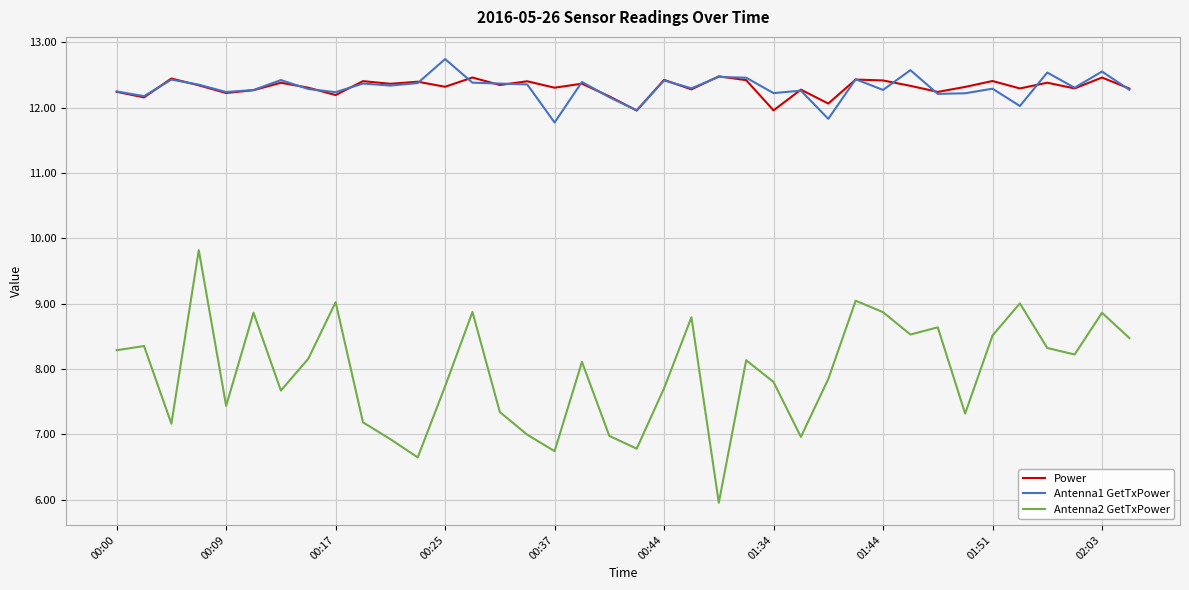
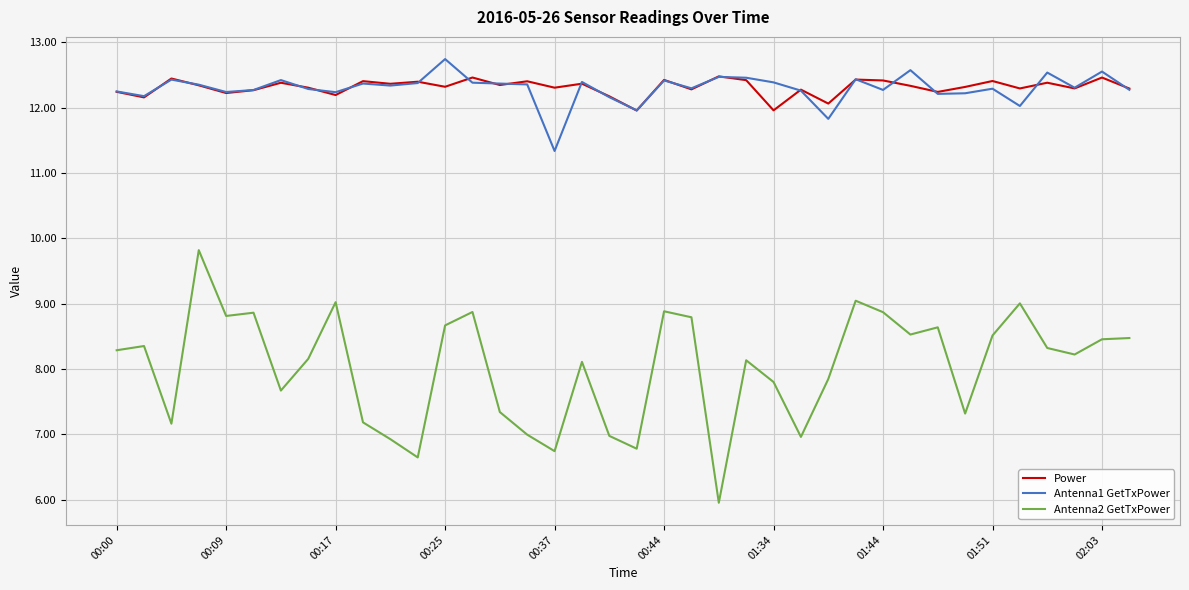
Antenna2 GetTxPower, 00:09: 7.4 -> 8.8
Antenna2 GetTxPower, 00:25: 7.7 -> 8.7
Antenna1 GetTxPower, 00:37: 11.8 -> 11.3
Antenna2 GetTxPower, 00:44: 7.7 -> 8.9
Antenna1 GetTxPower, 01:34: 12.2 -> 12.4
Antenna2 GetTxPower, 02:03: 8.9 -> 8.5
